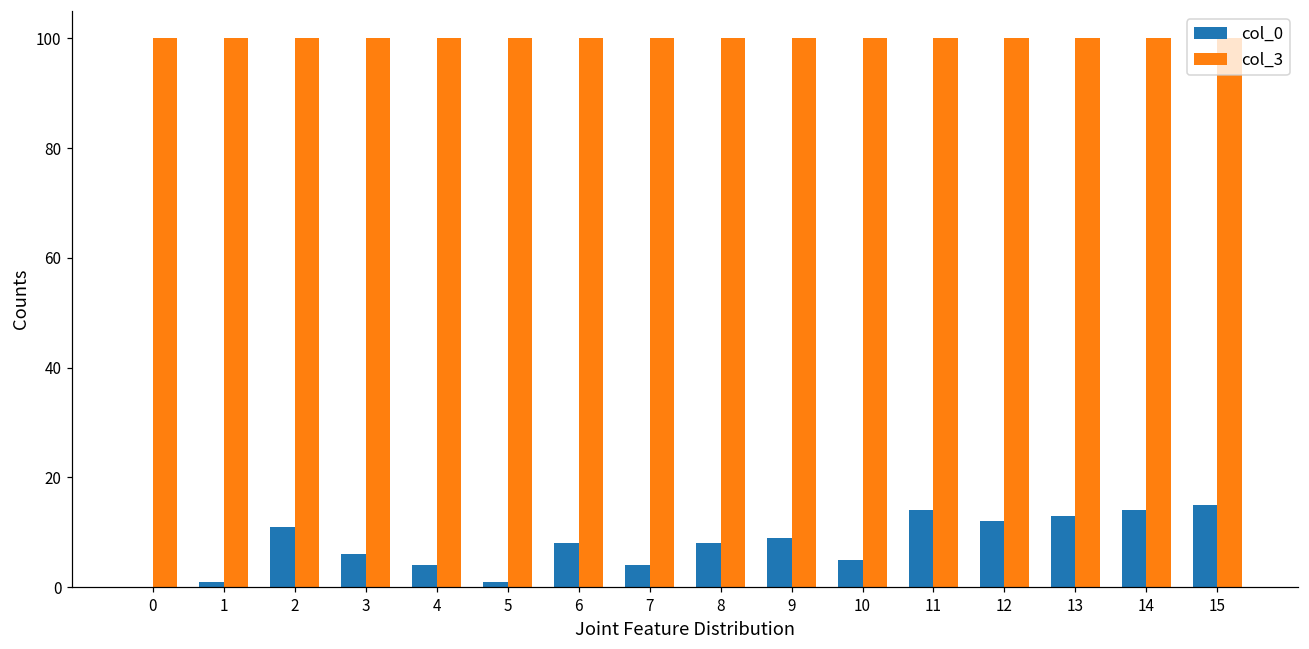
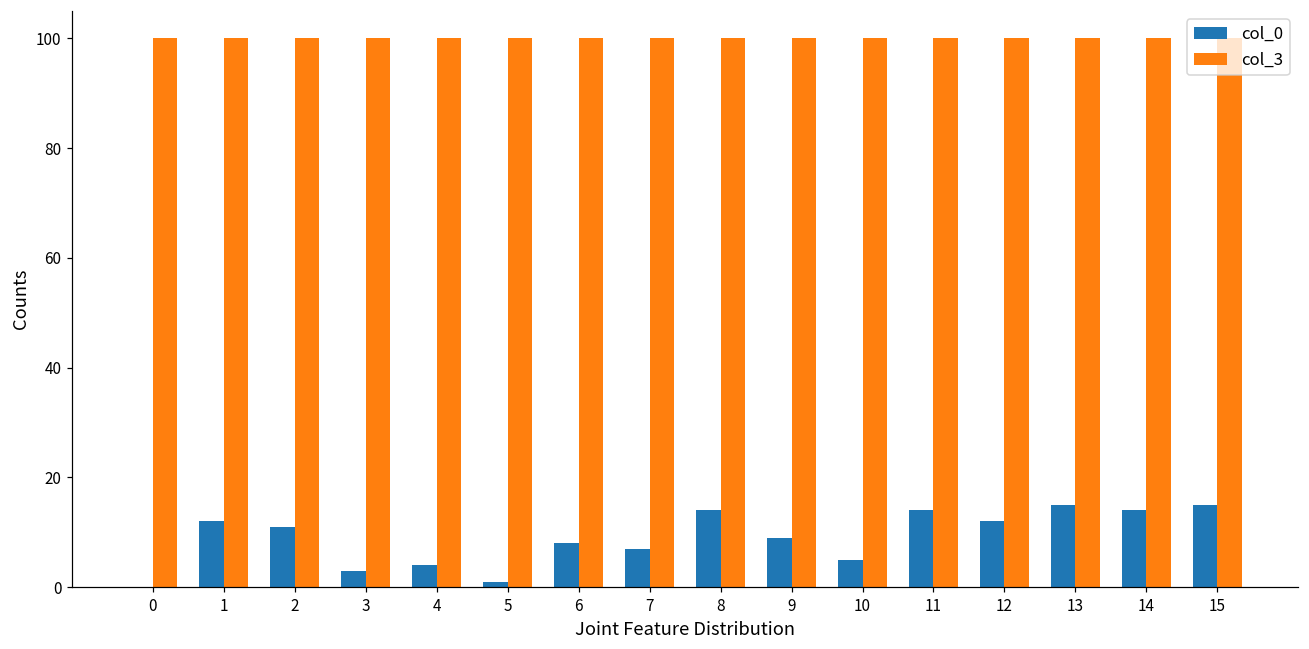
col_0, 1: 1 -> 12
col_0, 3: 6 -> 3
col_0, 7: 4 -> 7
col_0, 8: 8 -> 14
col_0, 13: 13 -> 15
